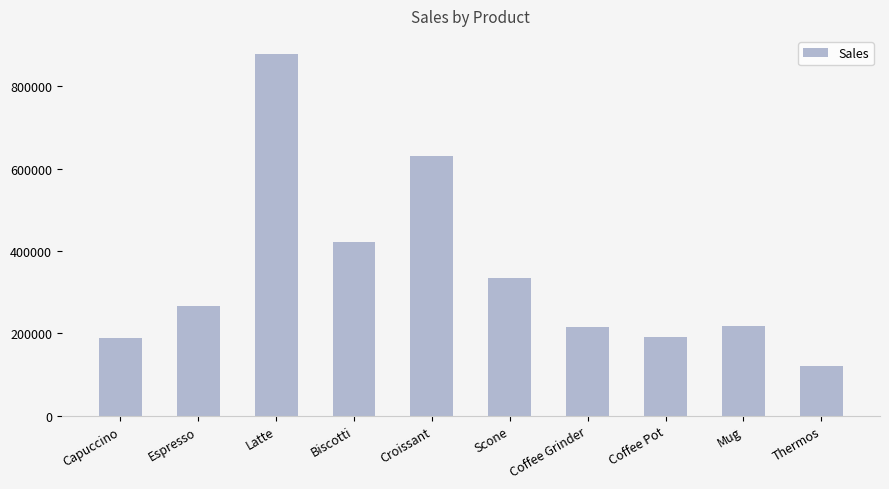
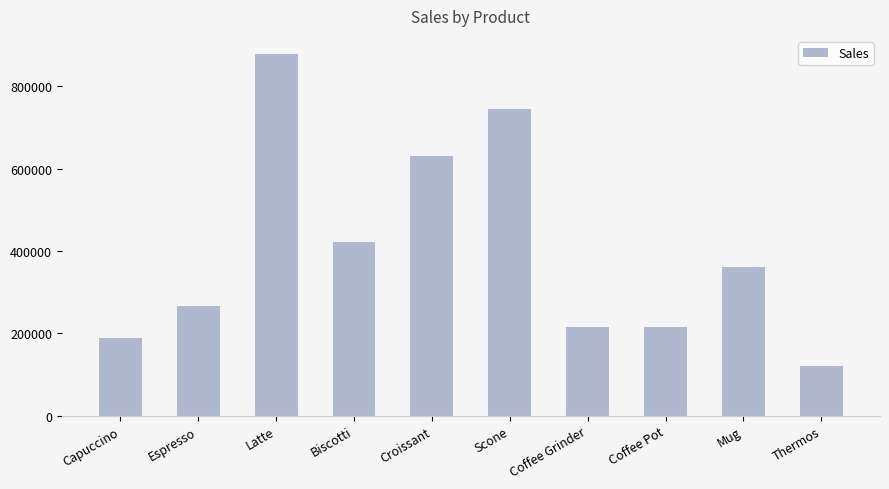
Scone: 330000 -> 750000
Coffee Pot: 190000 -> 220000
Mug: 220000 -> 360000
